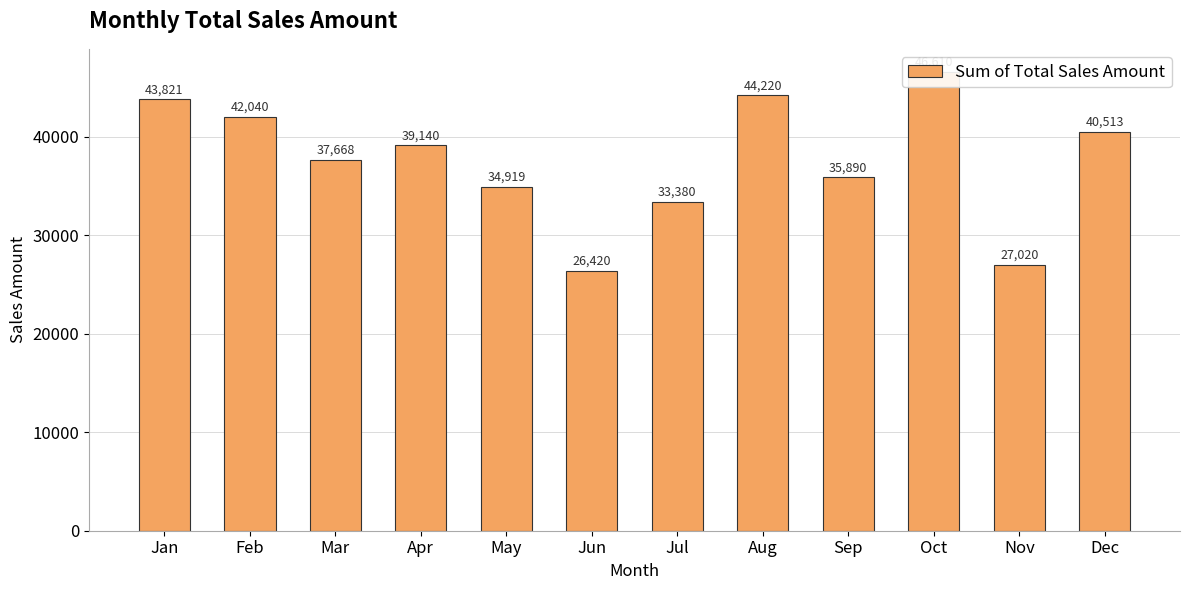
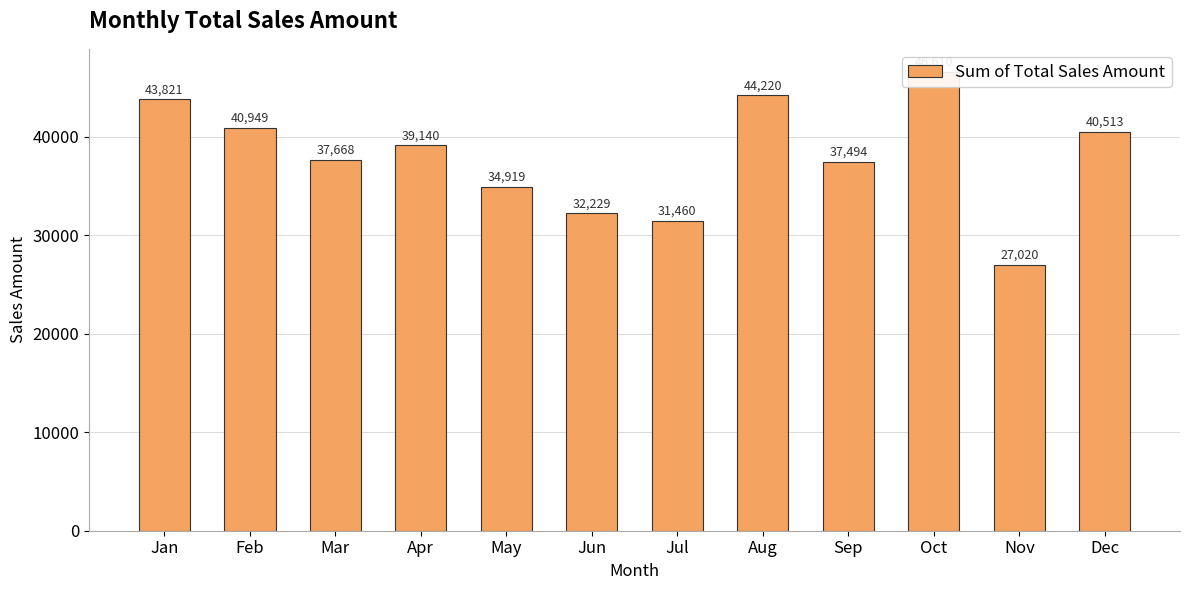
Feb: 42,040 -> 40,949
Jun: 26,420 -> 32,229
Jul: 33,380 -> 31,460
Sep: 35,890 -> 37,494
